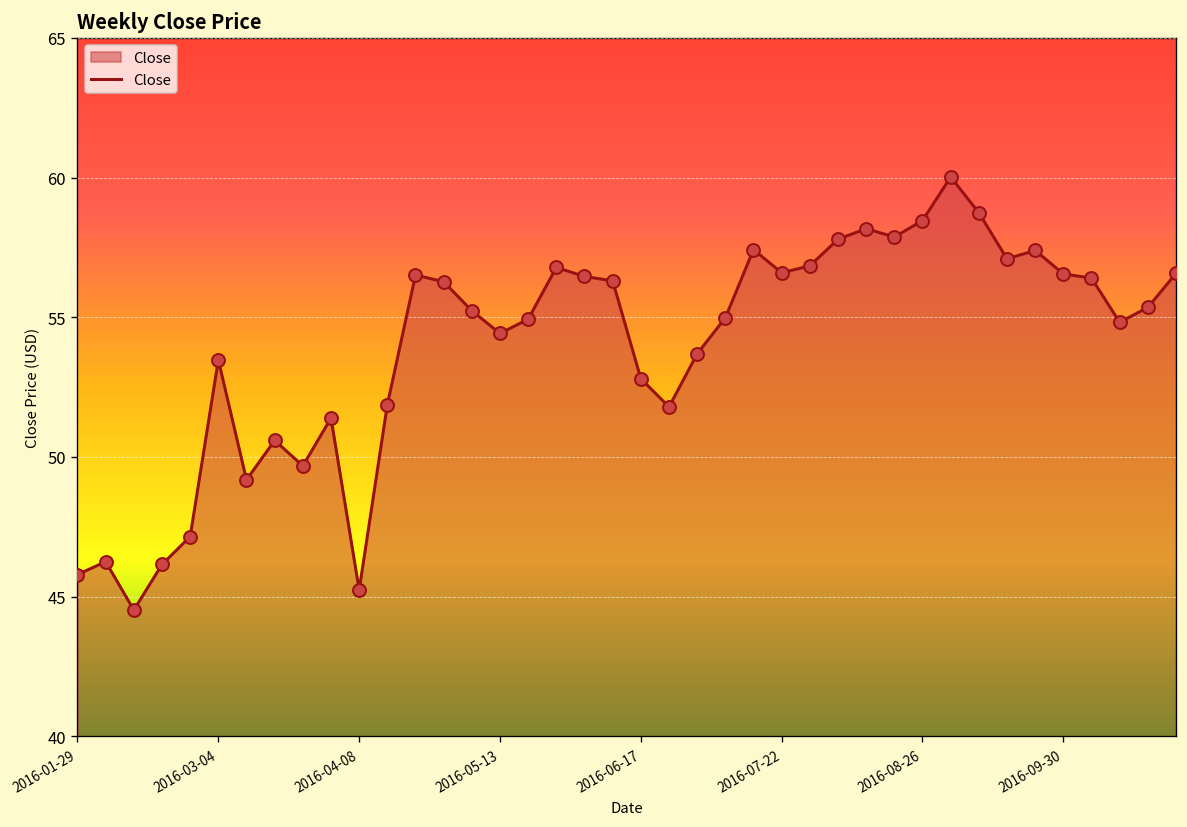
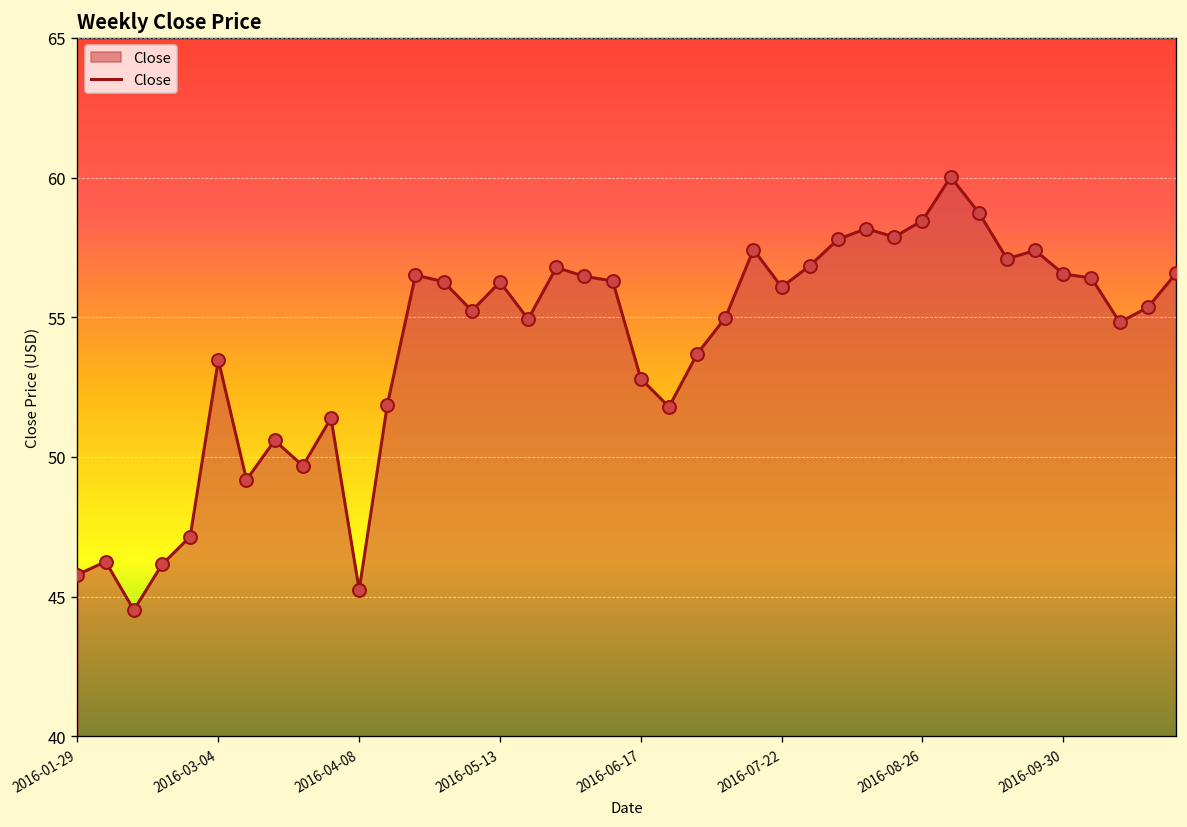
2016-05-13: 54.4 -> 56.3
2016-07-22: 56.6 -> 56.1
